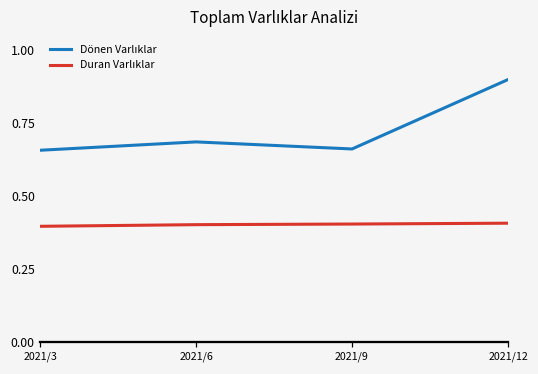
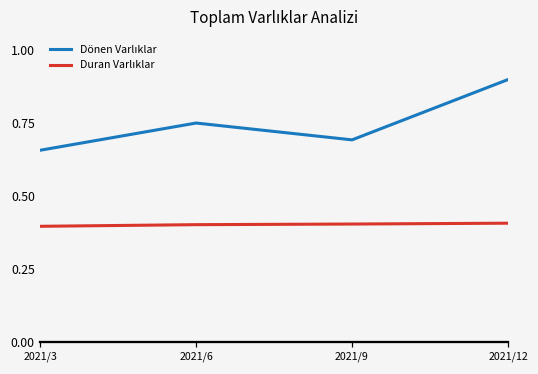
Dönen Varlıklar, 2021/6: 0.68 -> 0.75
Dönen Varlıklar, 2021/9: 0.66 -> 0.69
